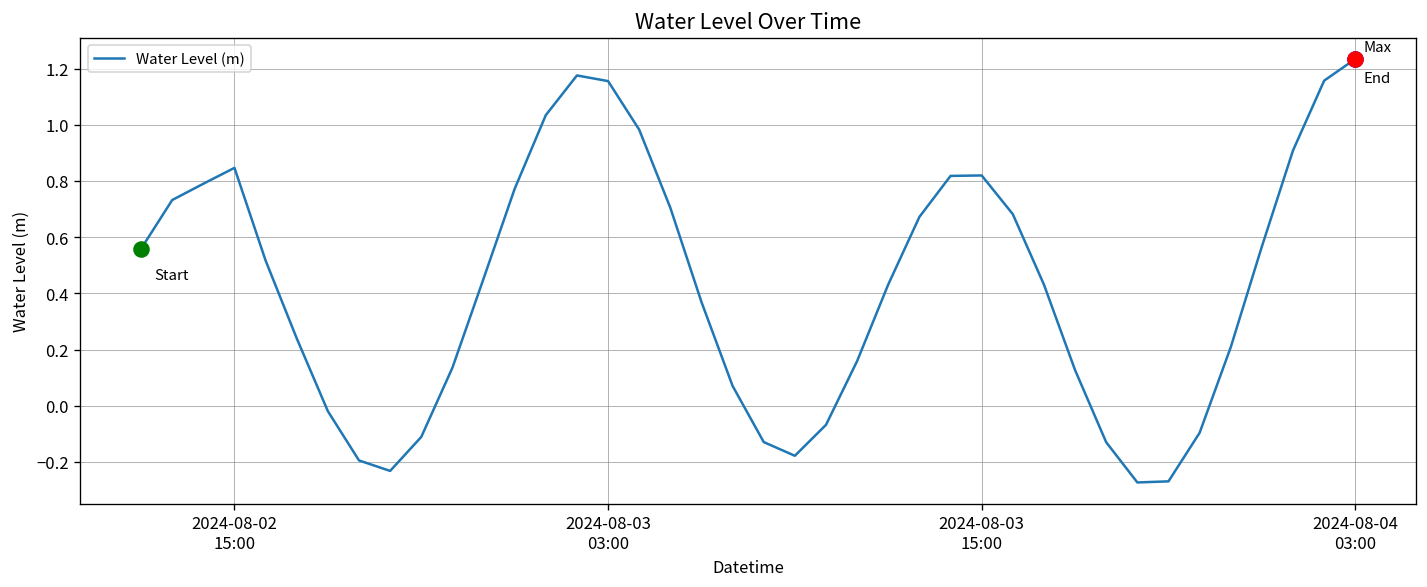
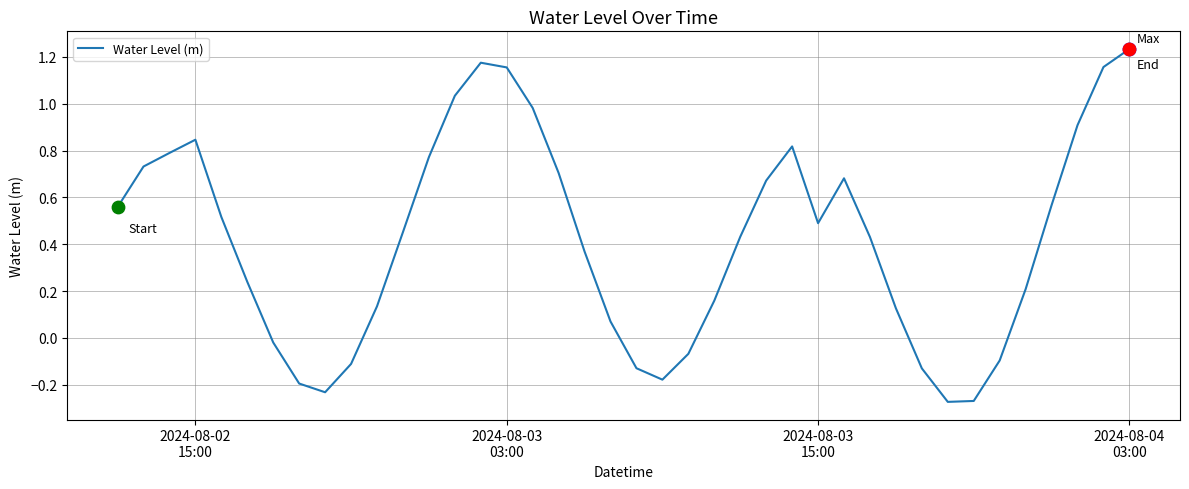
Water Level (m), 2024-08-03 15:00: 0.82 -> 0.49
